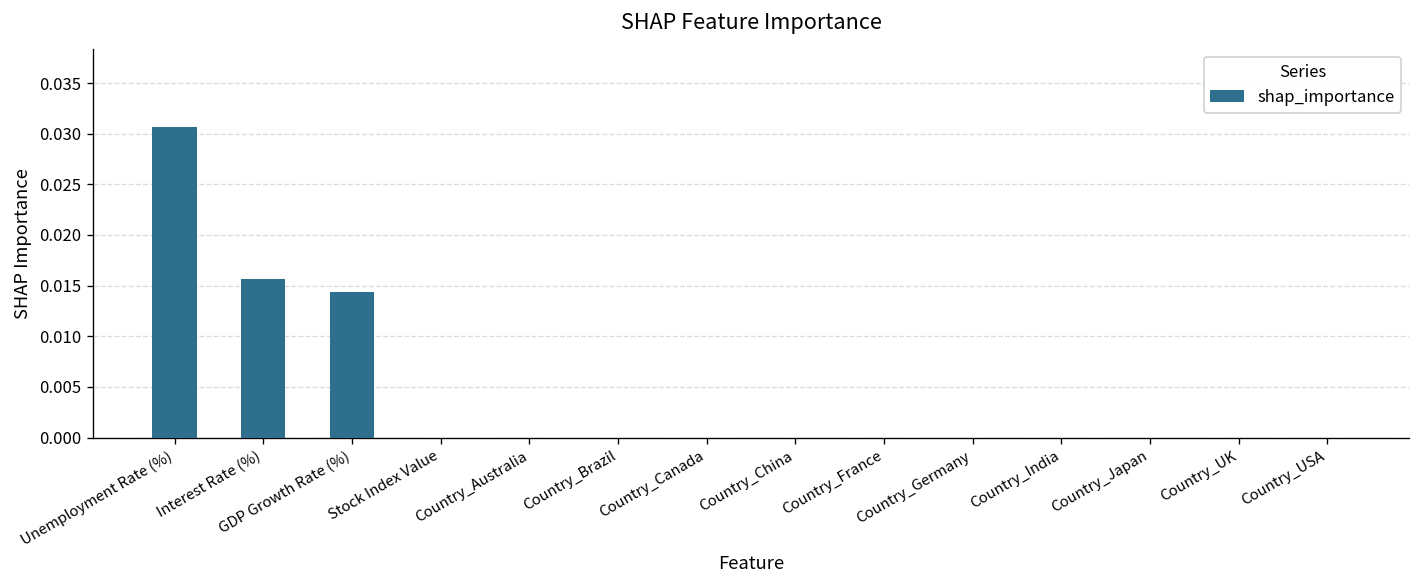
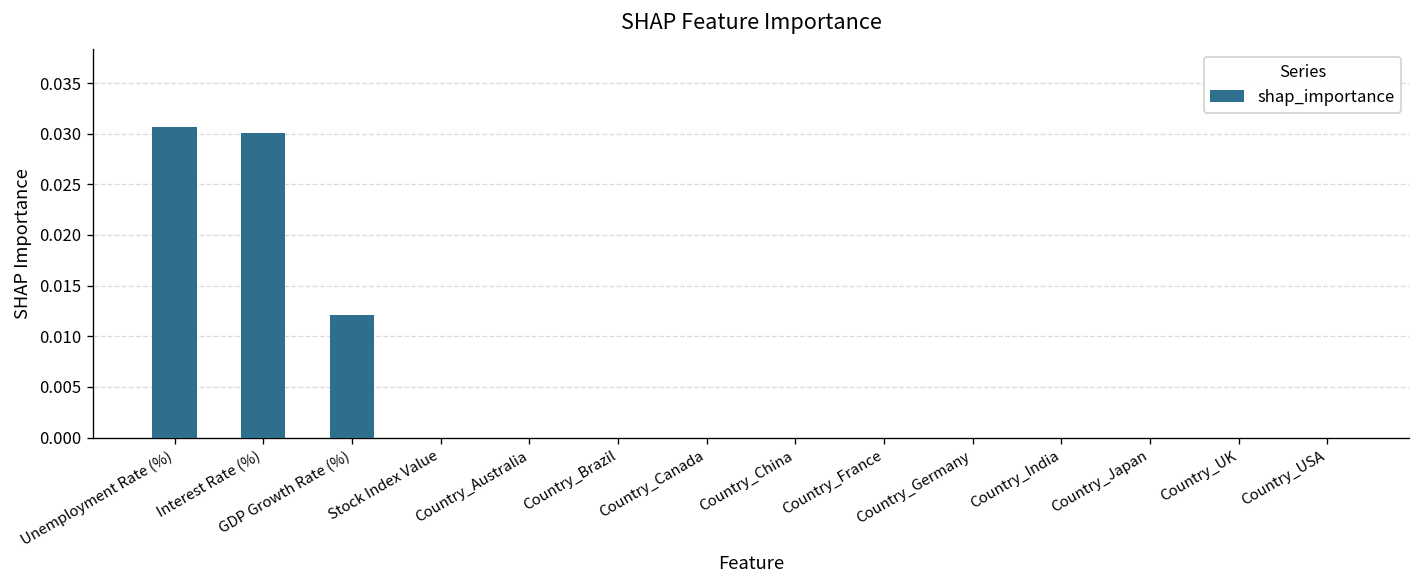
Interest Rate (%): 0.016 -> 0.030
GDP Growth Rate (%): 0.014 -> 0.012
